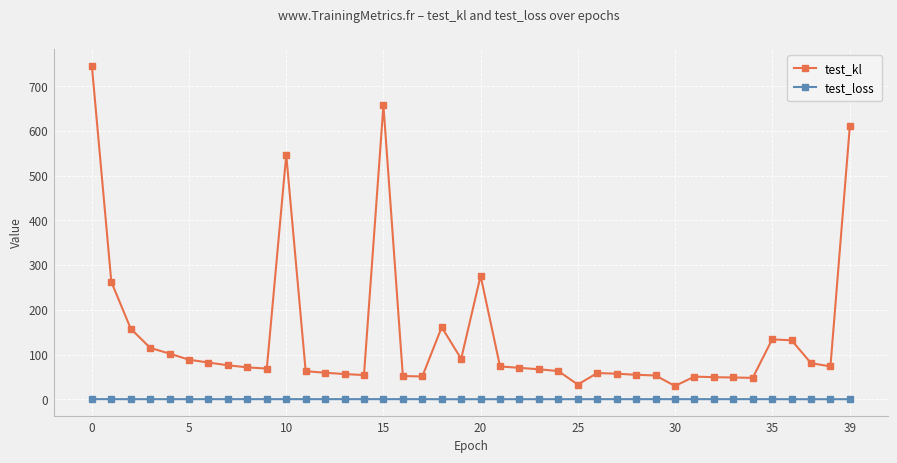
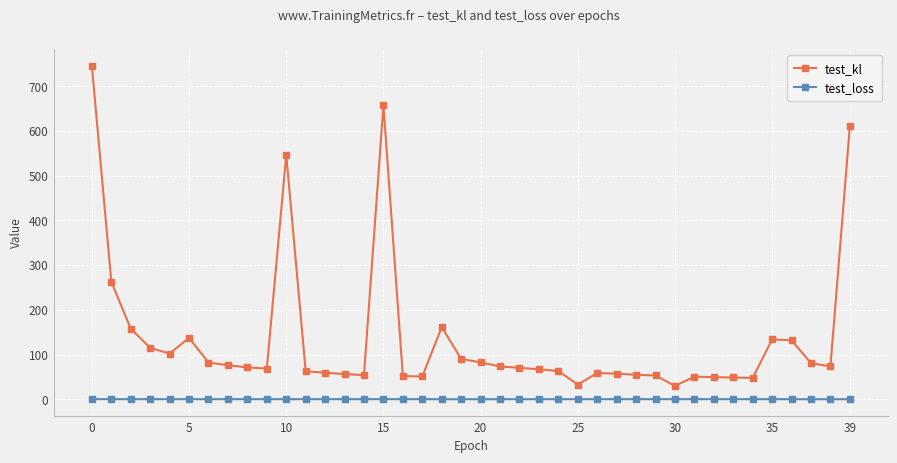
test_kl, 5: 90 -> 140
test_kl, 20: 280 -> 80
